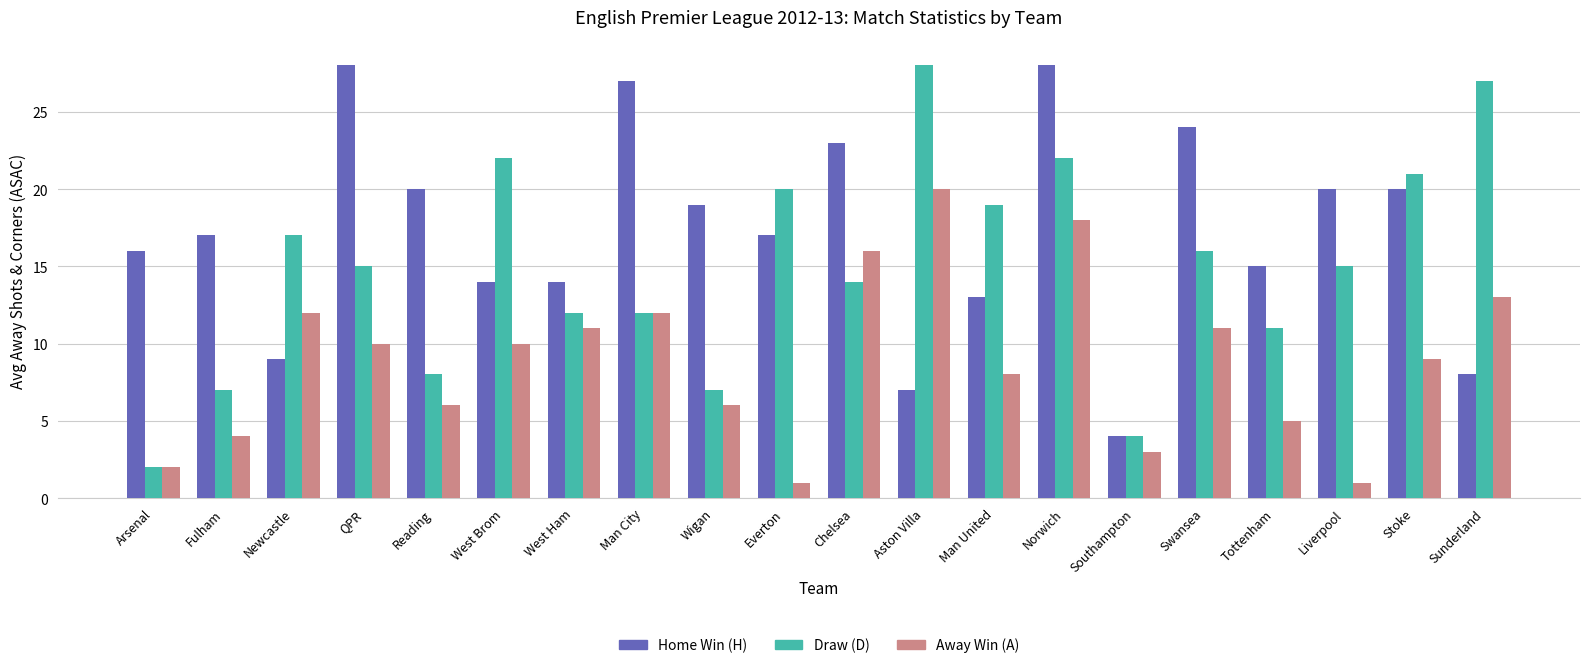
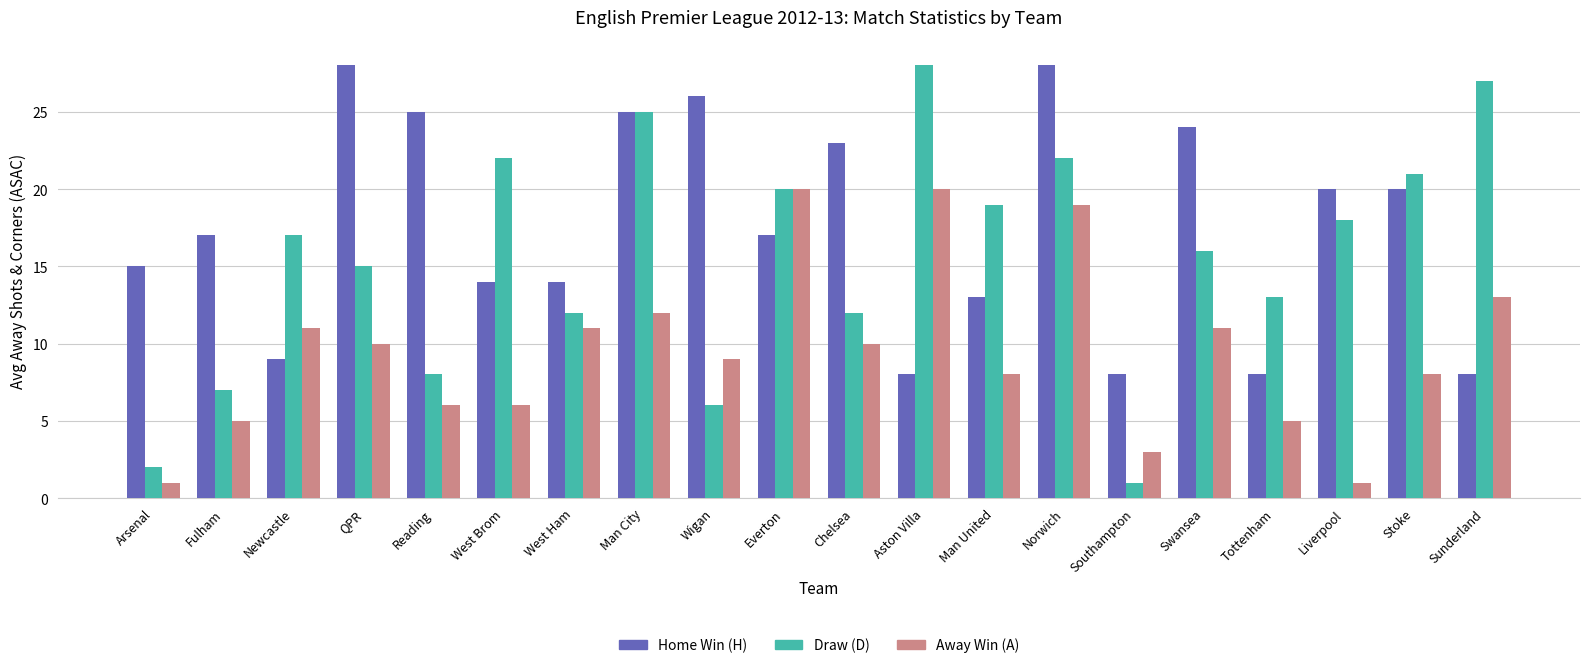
Home Win (H), Arsenal: 16 -> 15
Away Win (A), Arsenal: 2 -> 1
Away Win (A), Fulham: 4 -> 5
Away Win (A), Newcastle: 12 -> 11
Home Win (H), Reading: 20 -> 25
Away Win (A), West Brom: 10 -> 6
Home Win (H), Man City: 27 -> 25
Draw (D), Man City: 12 -> 25
Home Win (H), Wigan: 19 -> 26
Draw (D), Wigan: 7 -> 6
Away Win (A), Wigan: 6 -> 9
Away Win (A), Everton: 1 -> 20
Draw (D), Chelsea: 14 -> 12
Away Win (A), Chelsea: 16 -> 10
Home Win (H), Aston Villa: 7 -> 8
Away Win (A), Norwich: 18 -> 19
Home Win (H), Southampton: 4 -> 8
Draw (D), Southampton: 4 -> 1
Home Win (H), Tottenham: 15 -> 8
Draw (D), Tottenham: 11 -> 13
Draw (D), Liverpool: 15 -> 18
Away Win (A), Stoke: 9 -> 8
